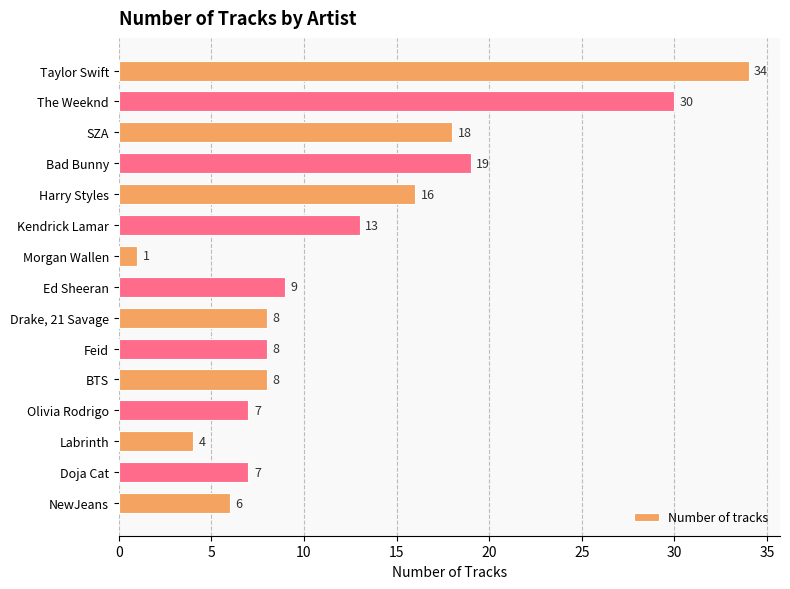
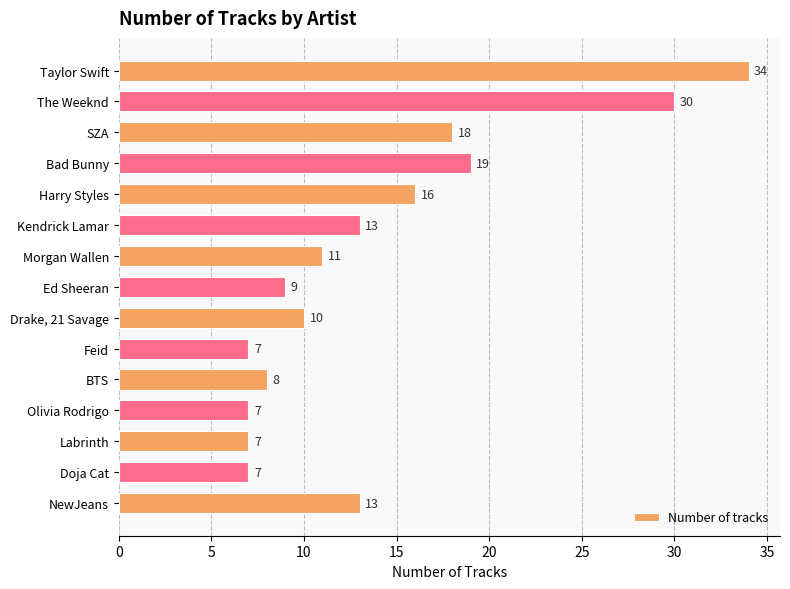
Morgan Wallen: 1 -> 11
Drake, 21 Savage: 8 -> 10
Feid: 8 -> 7
Labrinth: 4 -> 7
NewJeans: 6 -> 13
